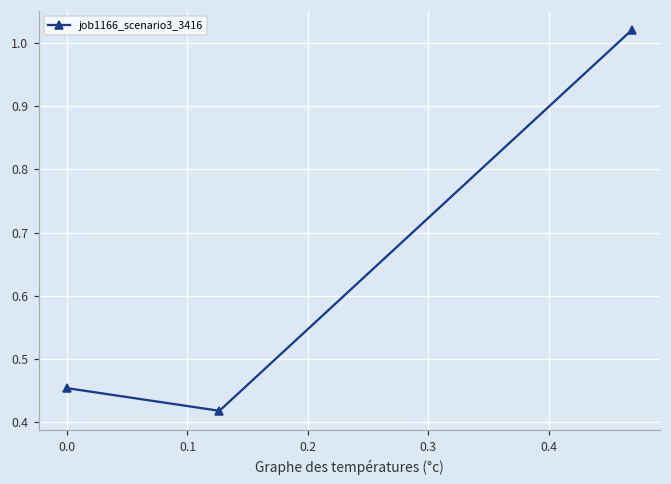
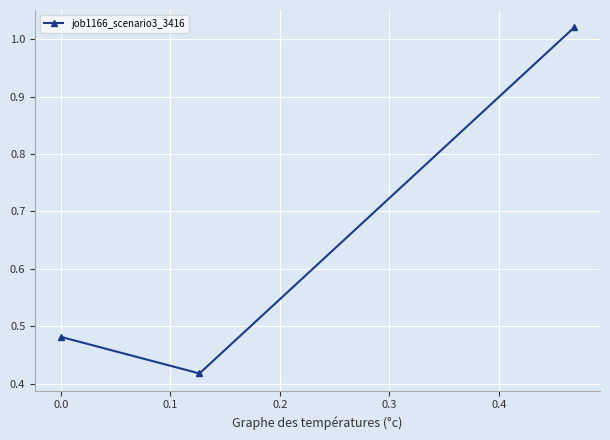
0.0: 0.45 -> 0.48
